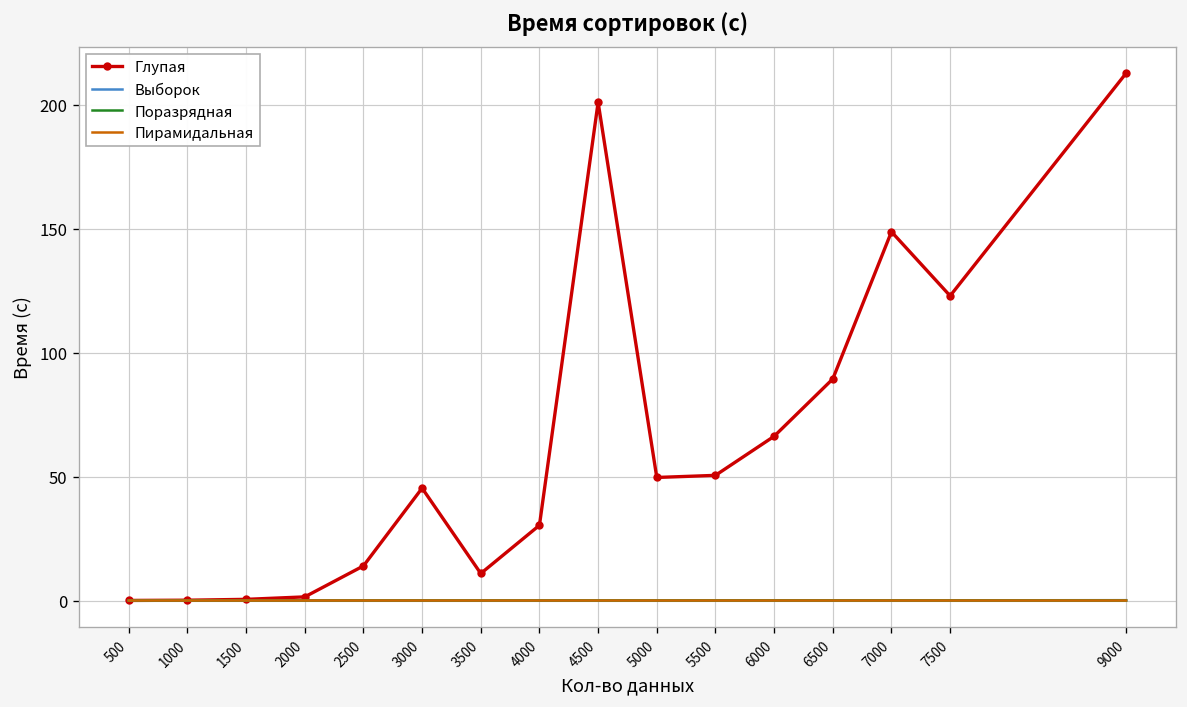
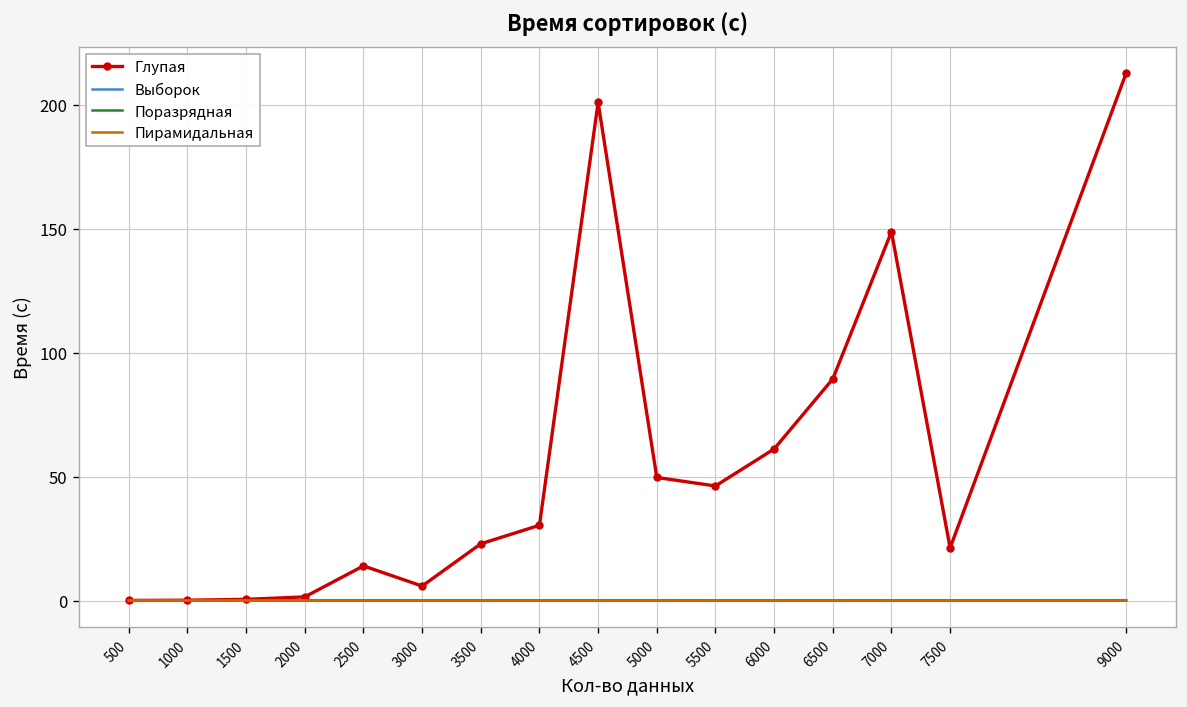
Глупая, 3000: 45 -> 6
Глупая, 3500: 11 -> 23
Глупая, 5500: 50 -> 46
Глупая, 6000: 66 -> 61
Глупая, 7500: 123 -> 21
